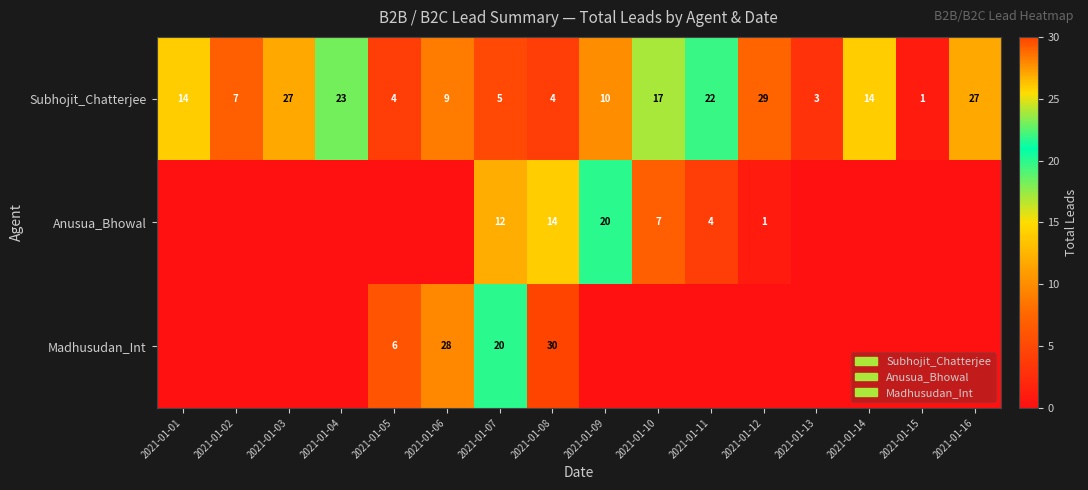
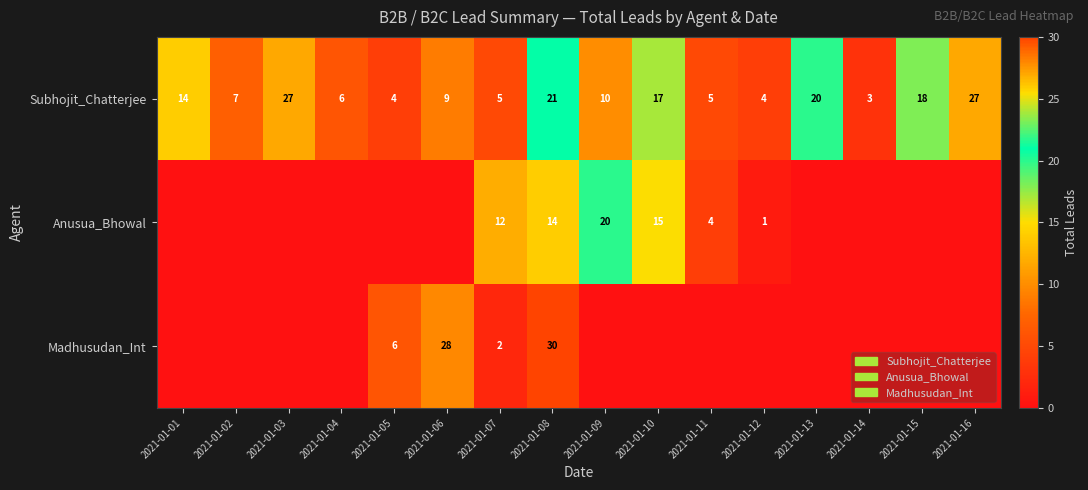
Subhojit_Chatterjee, 2021-01-04: 23 -> 6
Subhojit_Chatterjee, 2021-01-08: 4 -> 21
Subhojit_Chatterjee, 2021-01-11: 22 -> 5
Subhojit_Chatterjee, 2021-01-12: 29 -> 4
Subhojit_Chatterjee, 2021-01-13: 3 -> 20
Subhojit_Chatterjee, 2021-01-14: 14 -> 3
Subhojit_Chatterjee, 2021-01-15: 1 -> 18
Anusua_Bhowal, 2021-01-10: 7 -> 15
Madhusudan_Int, 2021-01-07: 20 -> 2
